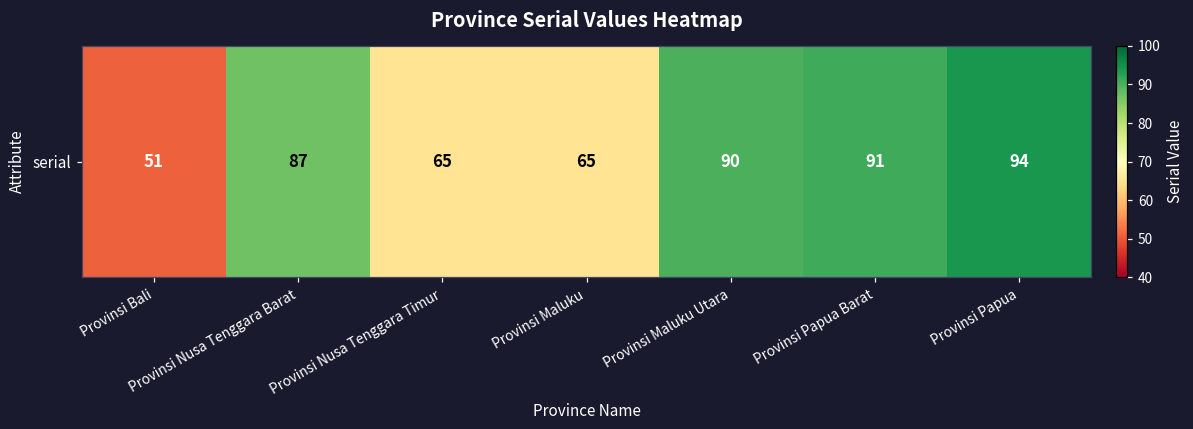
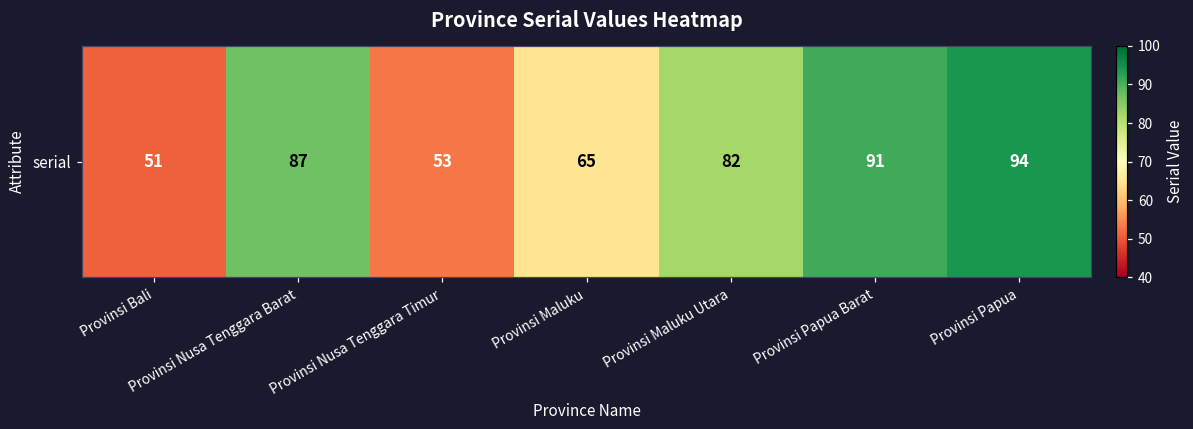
serial, Provinsi Nusa Tenggara Timur: 65 -> 53
serial, Provinsi Maluku Utara: 90 -> 82
